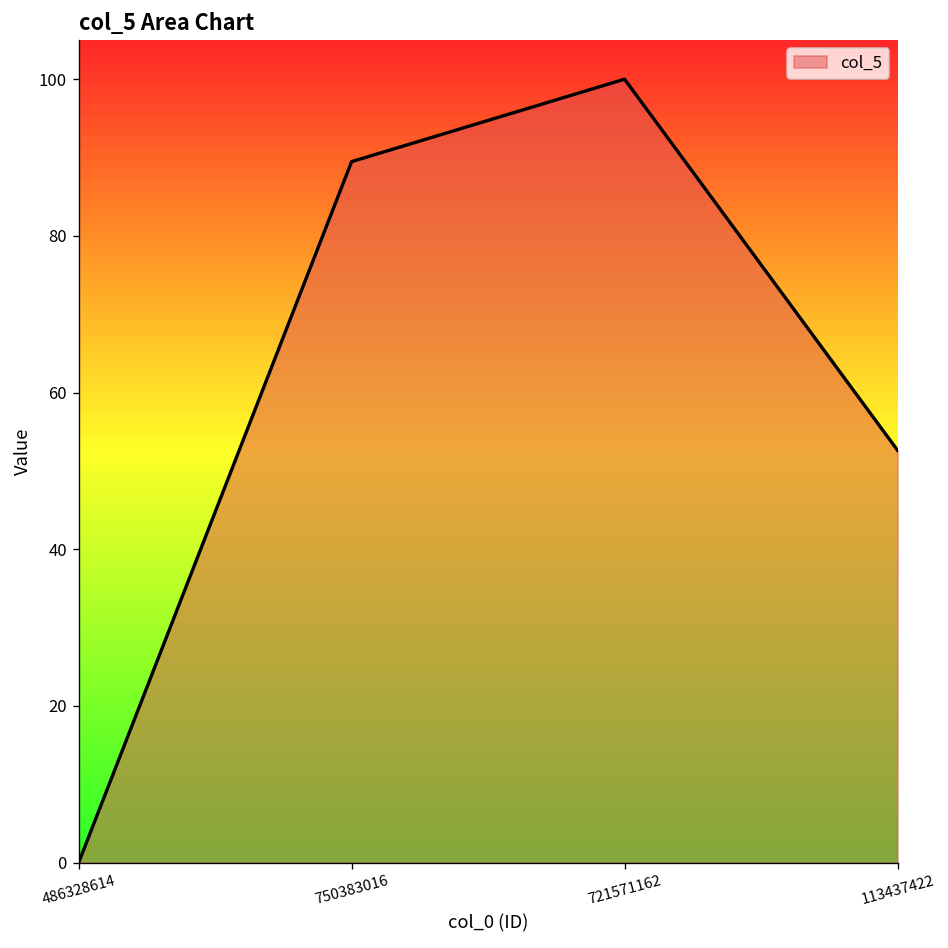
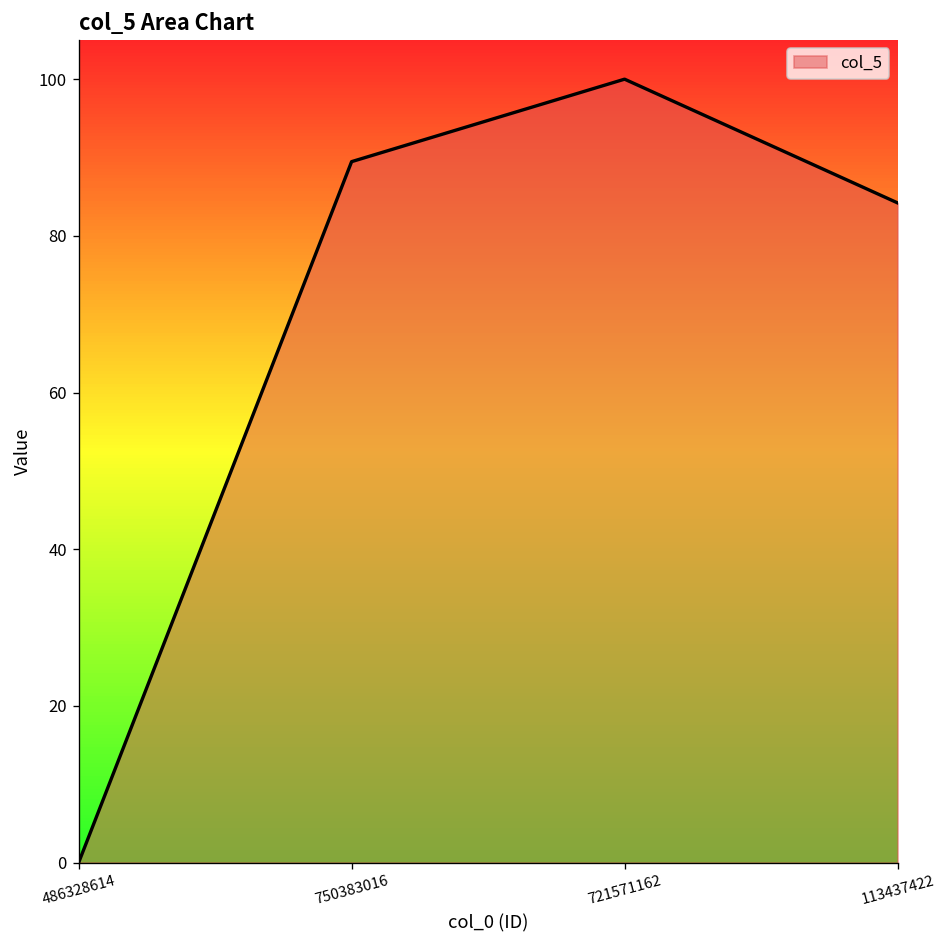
113437422: 53 -> 84
